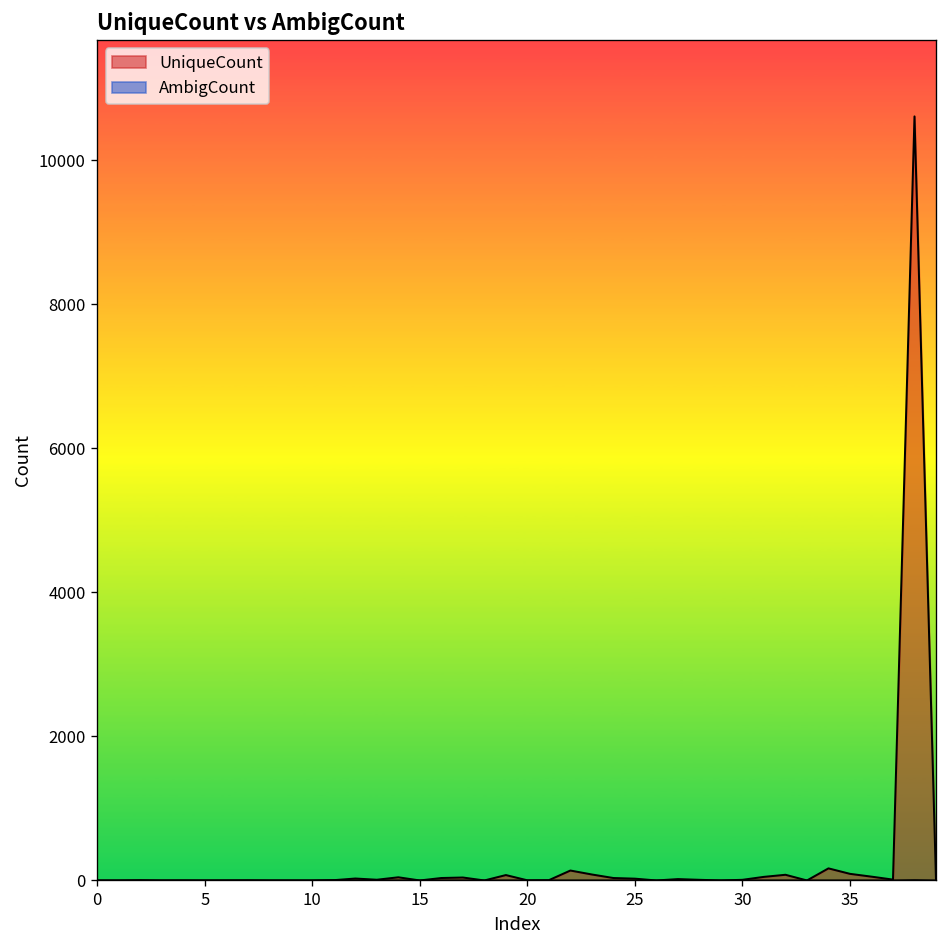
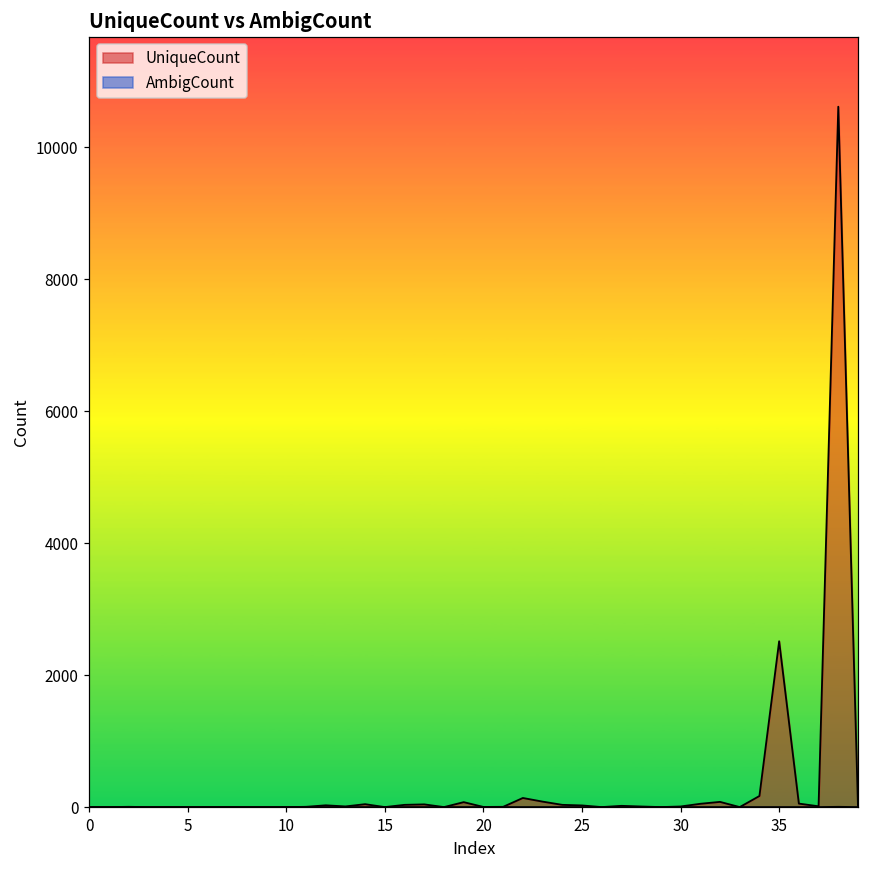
UniqueCount, 35: 100 -> 2500
